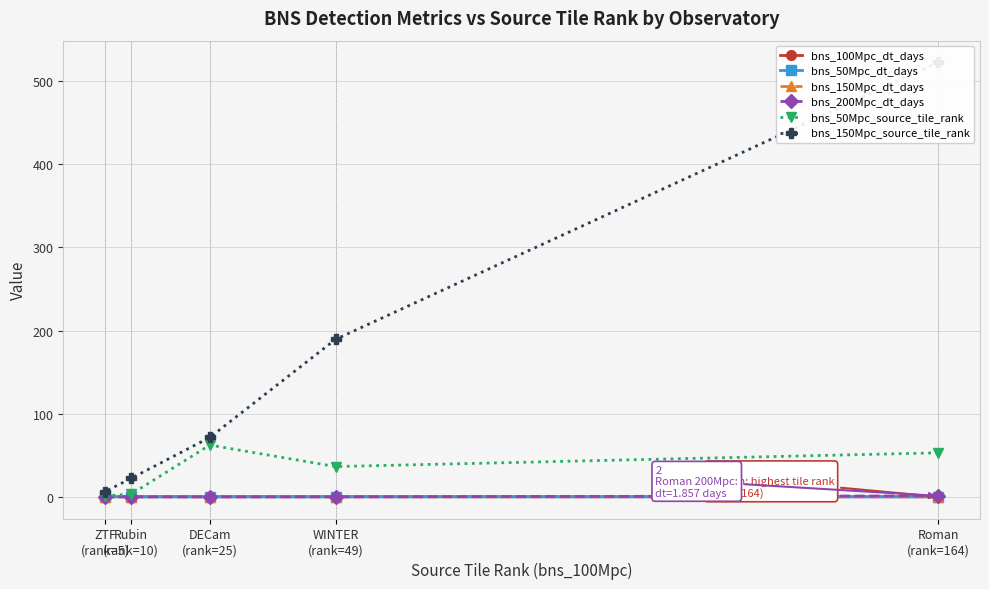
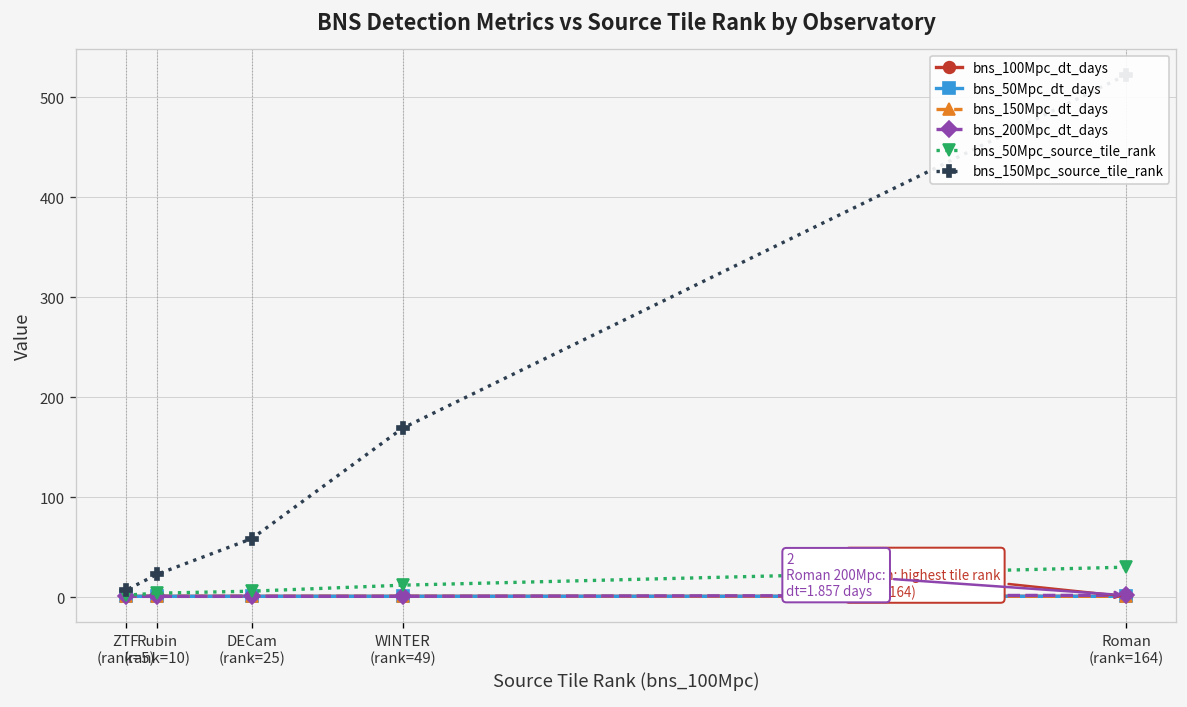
bns_50Mpc_source_tile_rank, DECam (rank=25): 60 -> 10
bns_150Mpc_source_tile_rank, DECam (rank=25): 70 -> 60
bns_50Mpc_source_tile_rank, WINTER (rank=49): 40 -> 10
bns_150Mpc_source_tile_rank, WINTER (rank=49): 190 -> 170
bns_50Mpc_source_tile_rank, Roman (rank=164): 50 -> 30
